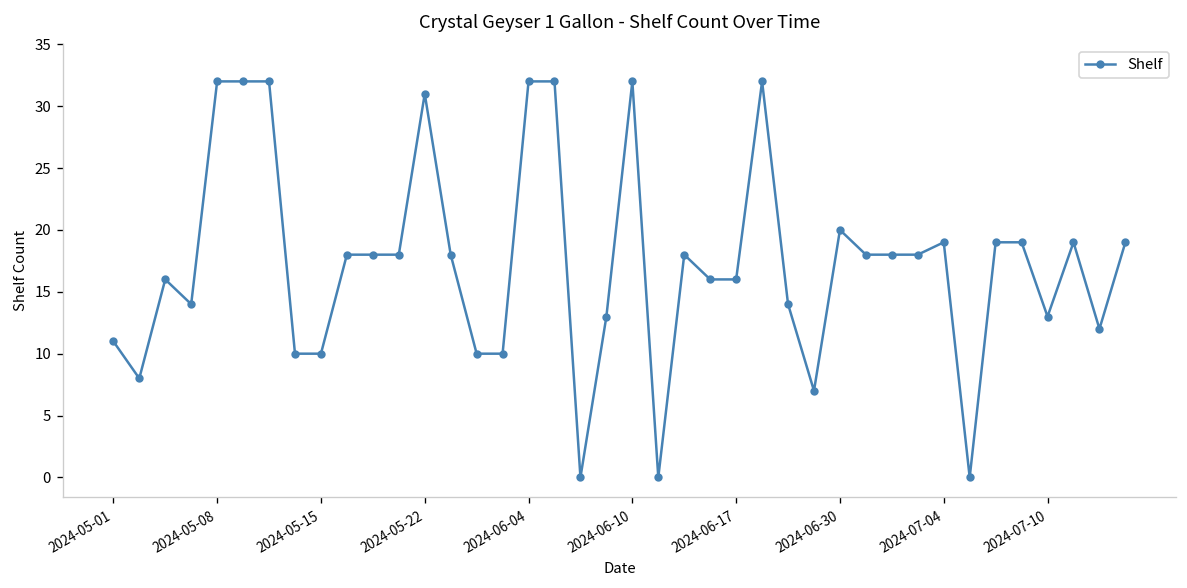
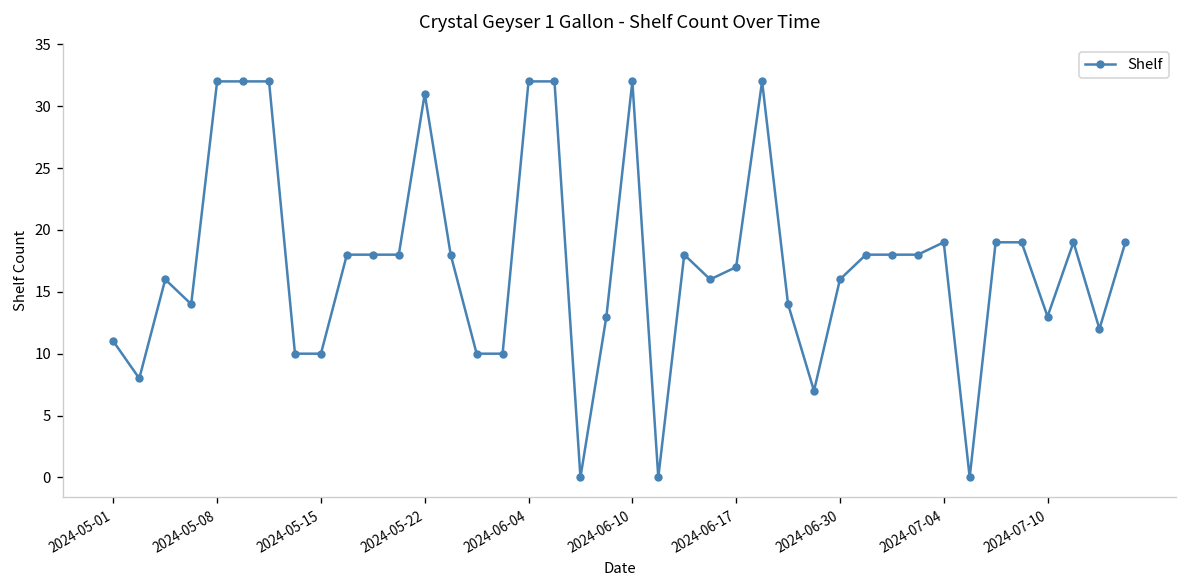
2024-06-17: 16 -> 17
2024-06-30: 20 -> 16
